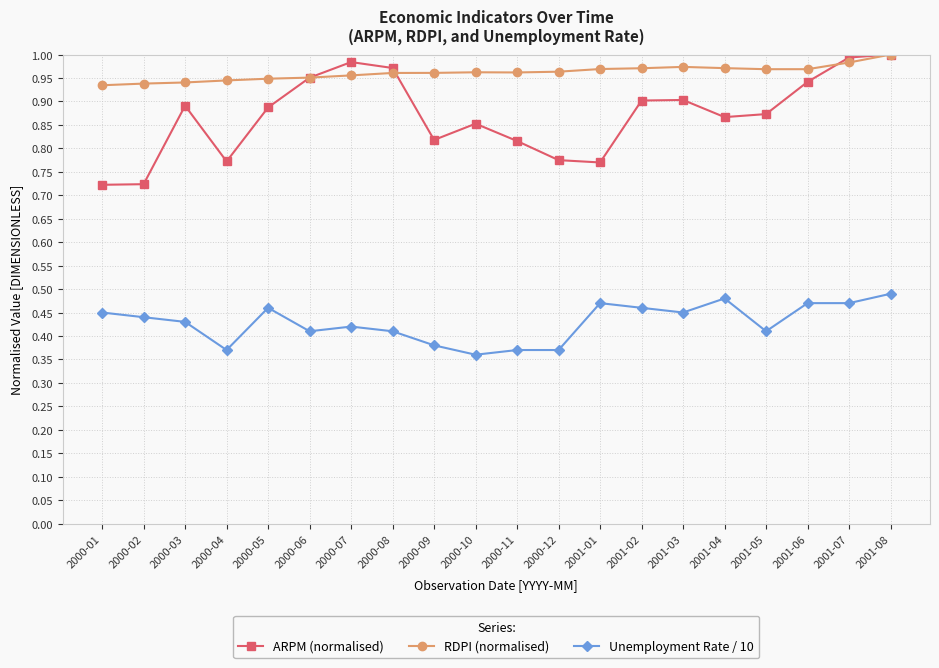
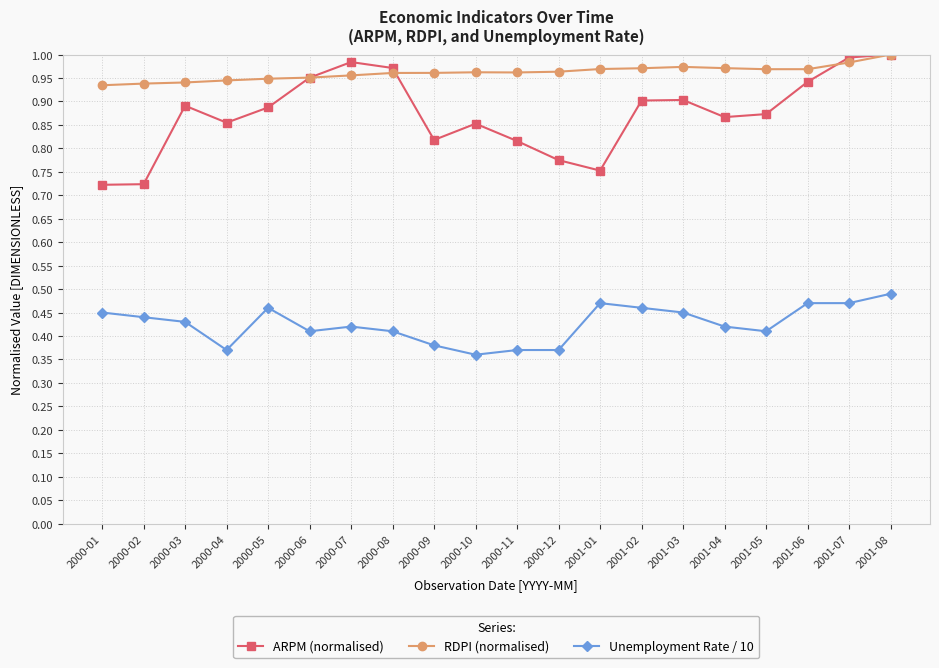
ARPM (normalised), 2000-04: 0.77 -> 0.85
ARPM (normalised), 2001-01: 0.77 -> 0.75
Unemployment Rate / 10, 2001-04: 0.48 -> 0.42
